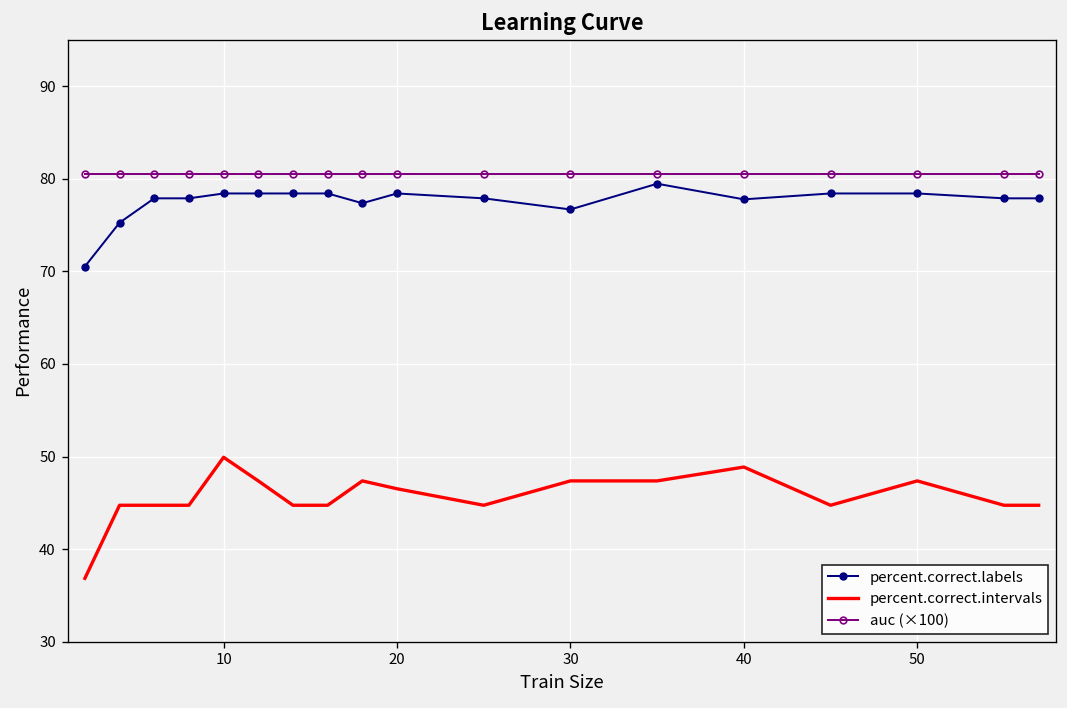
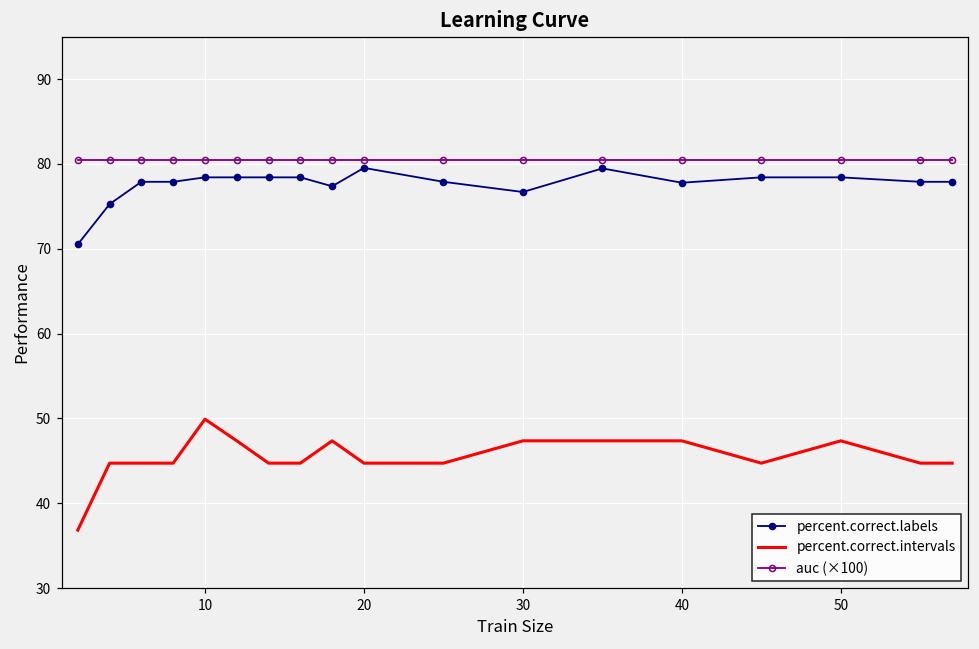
percent.correct.labels, 20: 78 -> 80
percent.correct.intervals, 20: 47 -> 45
percent.correct.intervals, 40: 49 -> 47
